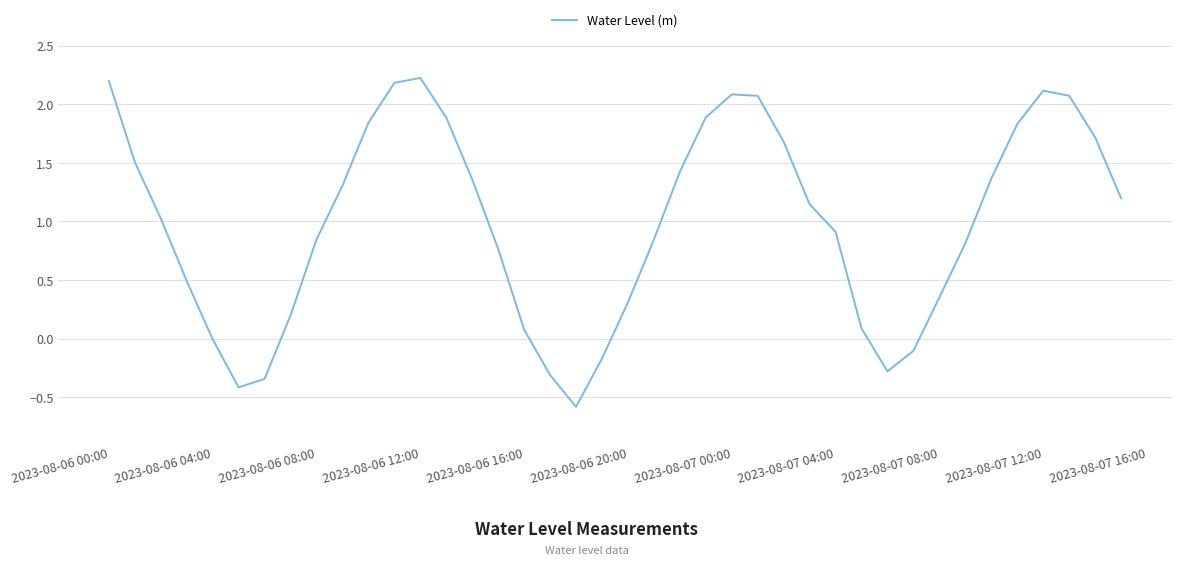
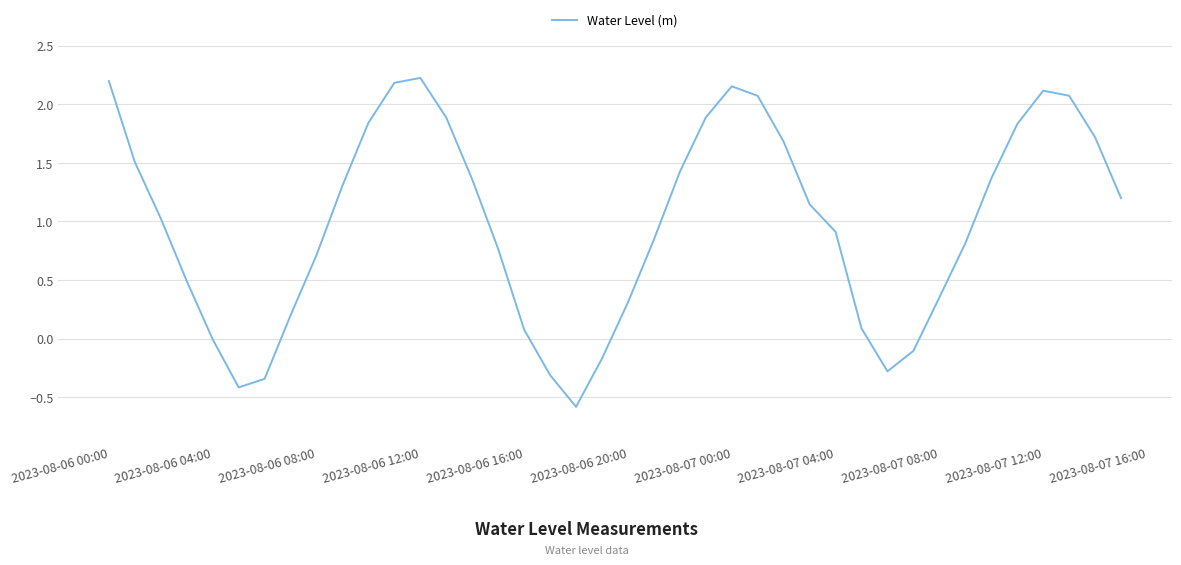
2023-08-06 08:00: 0.85 -> 0.71
2023-08-07 00:00: 2.08 -> 2.15
